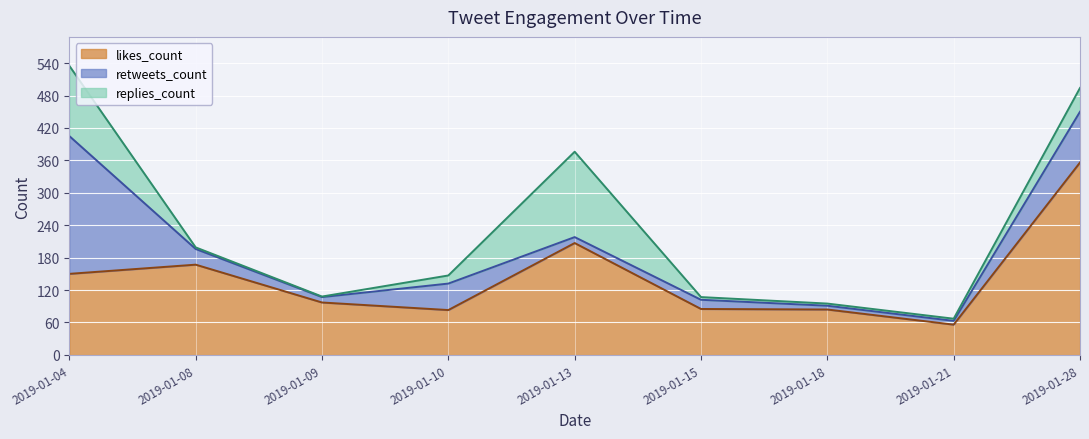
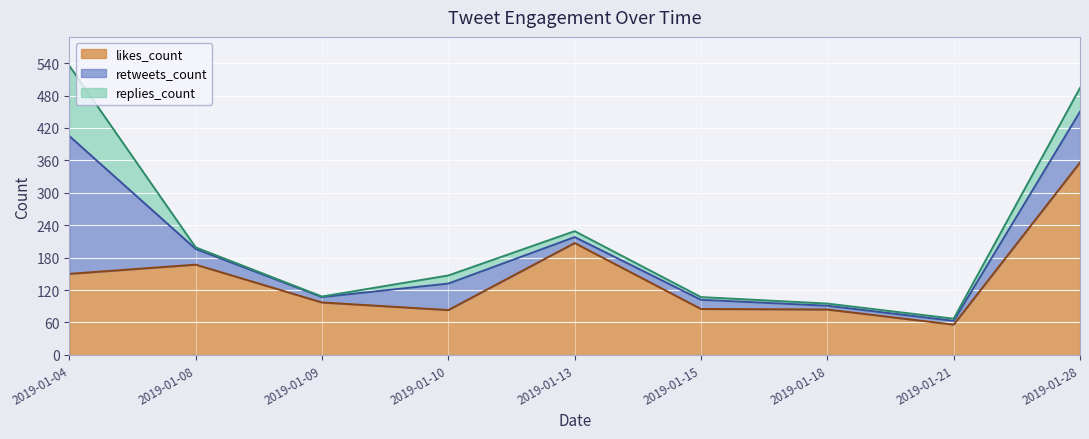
replies_count, 2019-01-13: 160 -> 10
